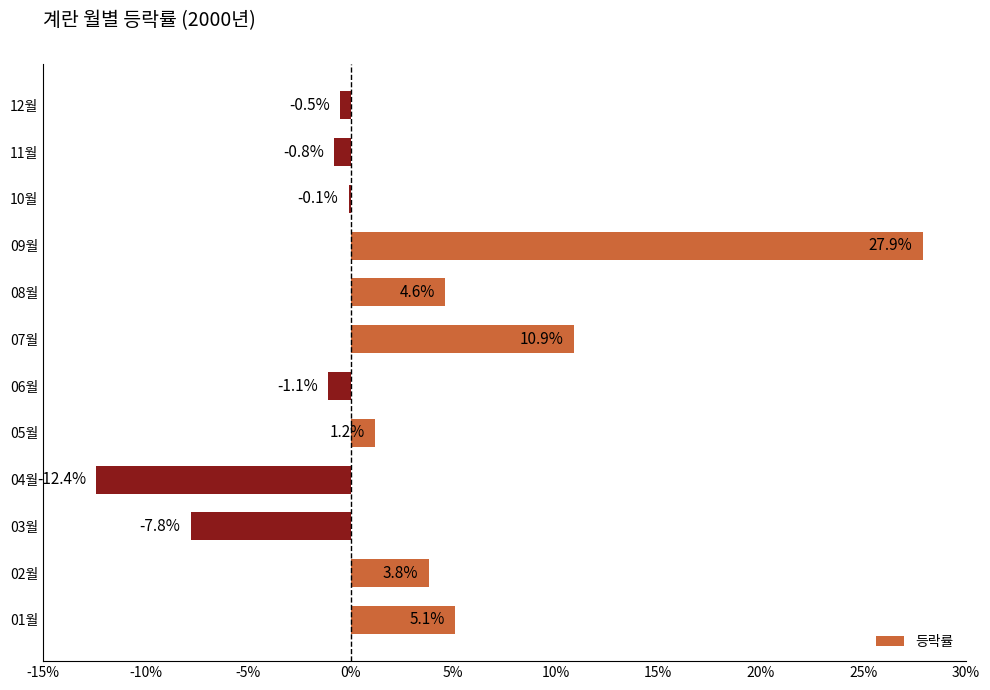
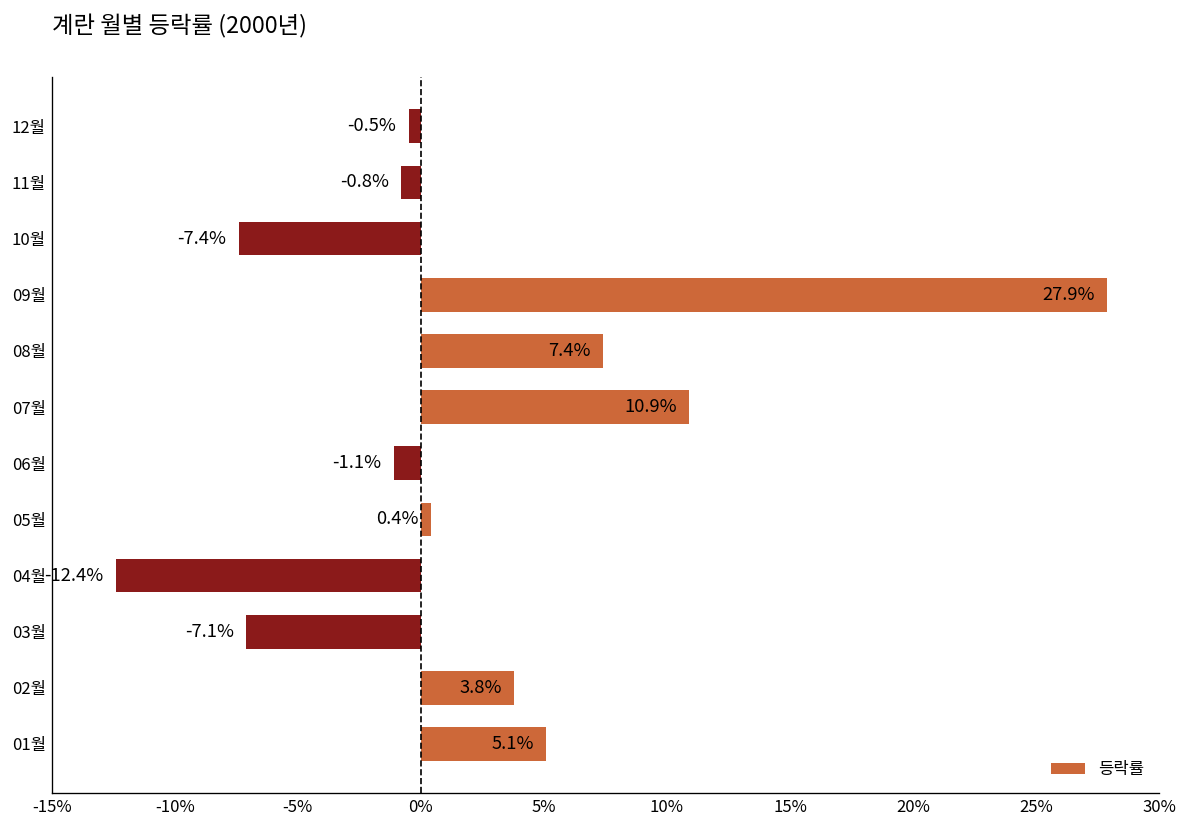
10월: -0.1% -> -7.4%
08월: 4.6% -> 7.4%
05월: 1.2% -> 0.4%
03월: -7.8% -> -7.1%
